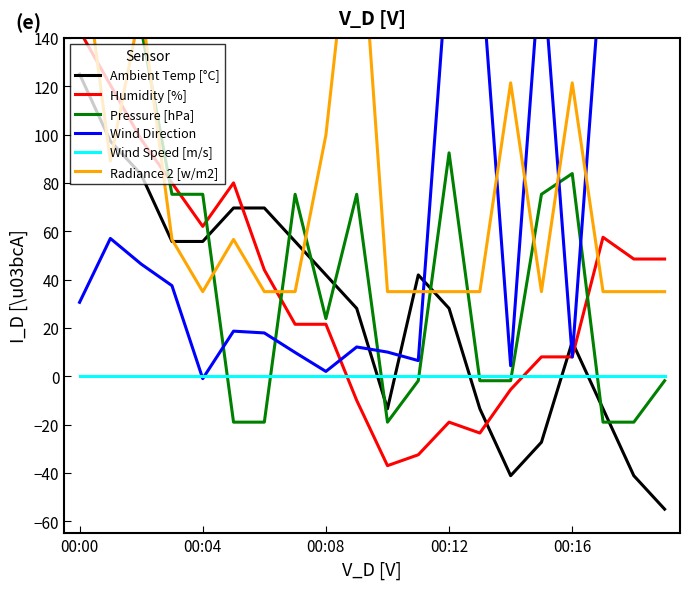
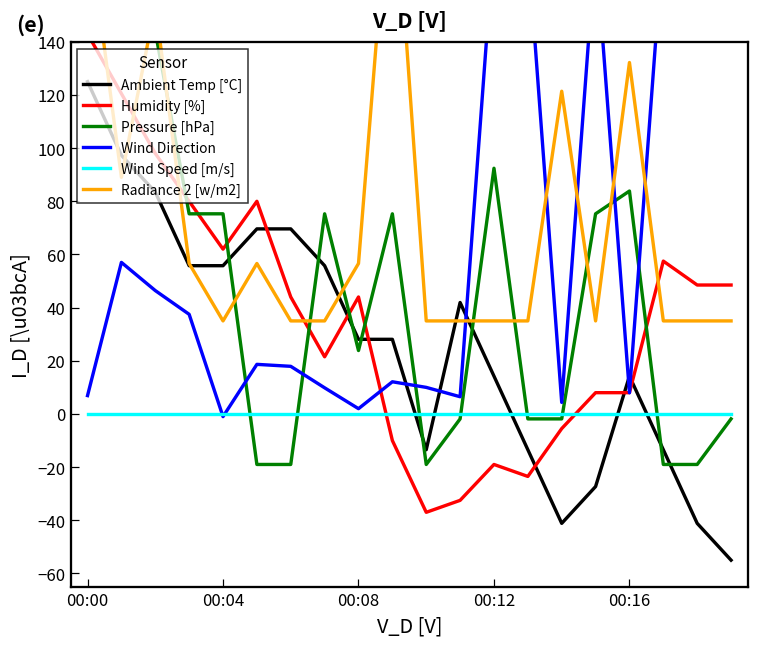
Wind Direction, 00:00: 31 -> 7
Ambient Temp [°C], 00:08: 42 -> 28
Humidity [%], 00:08: 21 -> 44
Radiance 2 [w/m2], 00:08: 100 -> 57
Ambient Temp [°C], 00:12: 28 -> 14
Radiance 2 [w/m2], 00:16: 121 -> 132
